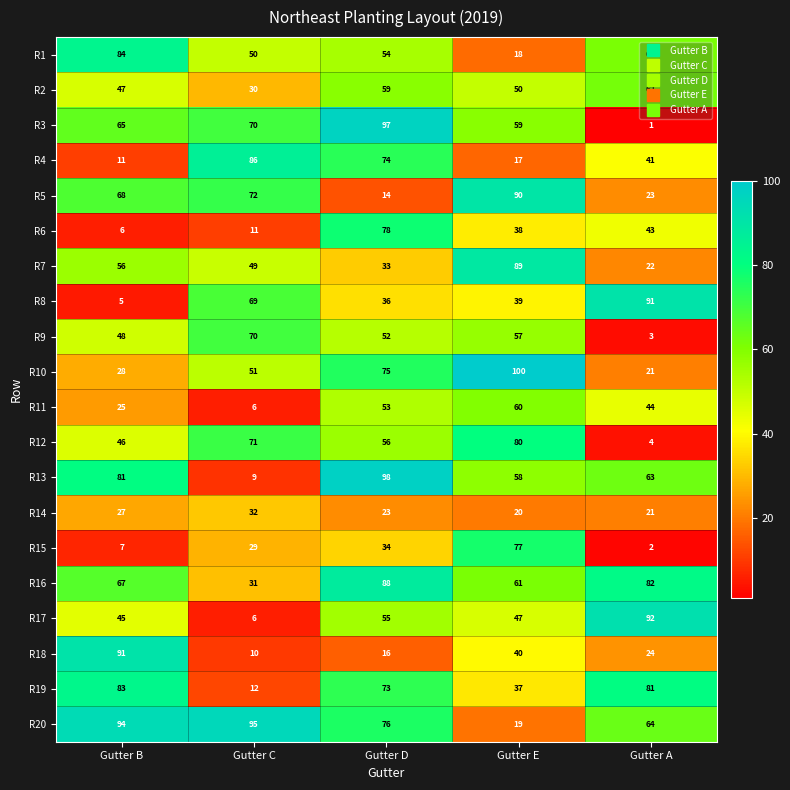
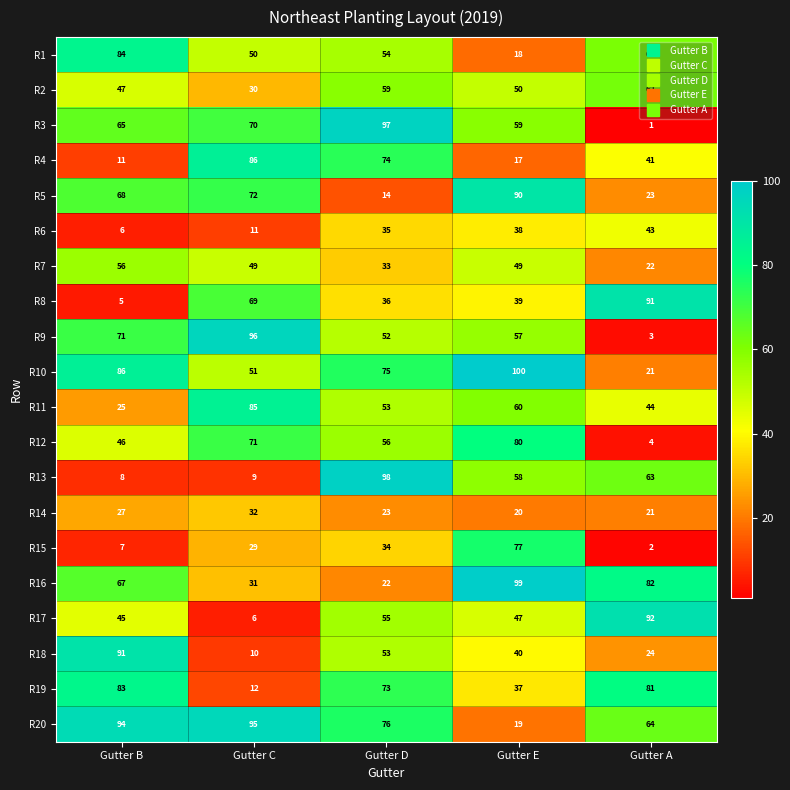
R6, Gutter D: 78 -> 35
R7, Gutter E: 89 -> 49
R9, Gutter B: 48 -> 71
R9, Gutter C: 70 -> 96
R10, Gutter B: 28 -> 86
R11, Gutter C: 6 -> 85
R13, Gutter B: 81 -> 8
R16, Gutter D: 88 -> 22
R16, Gutter E: 61 -> 99
R18, Gutter D: 16 -> 53
